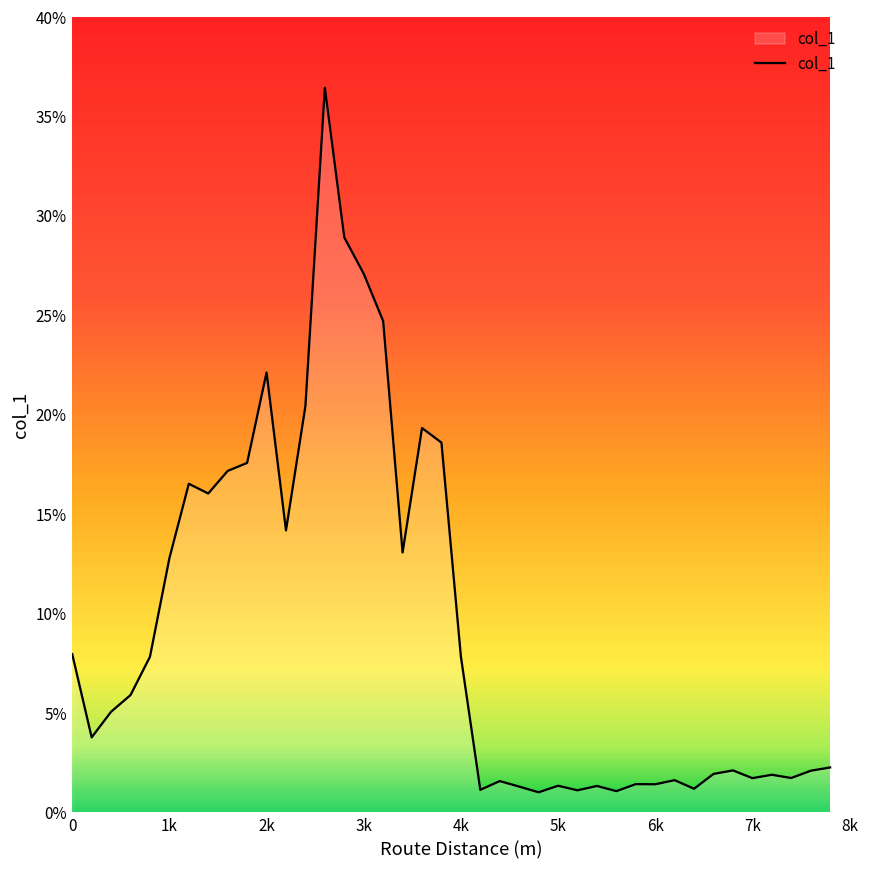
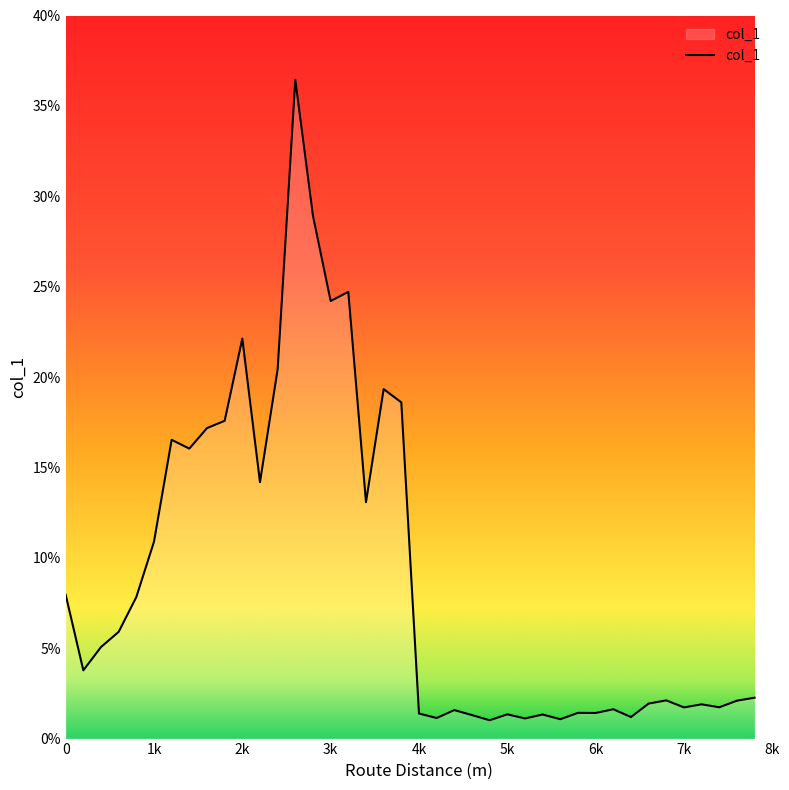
1k: 12.8% -> 10.9%
3k: 27.1% -> 24.2%
4k: 7.8% -> 1.4%
